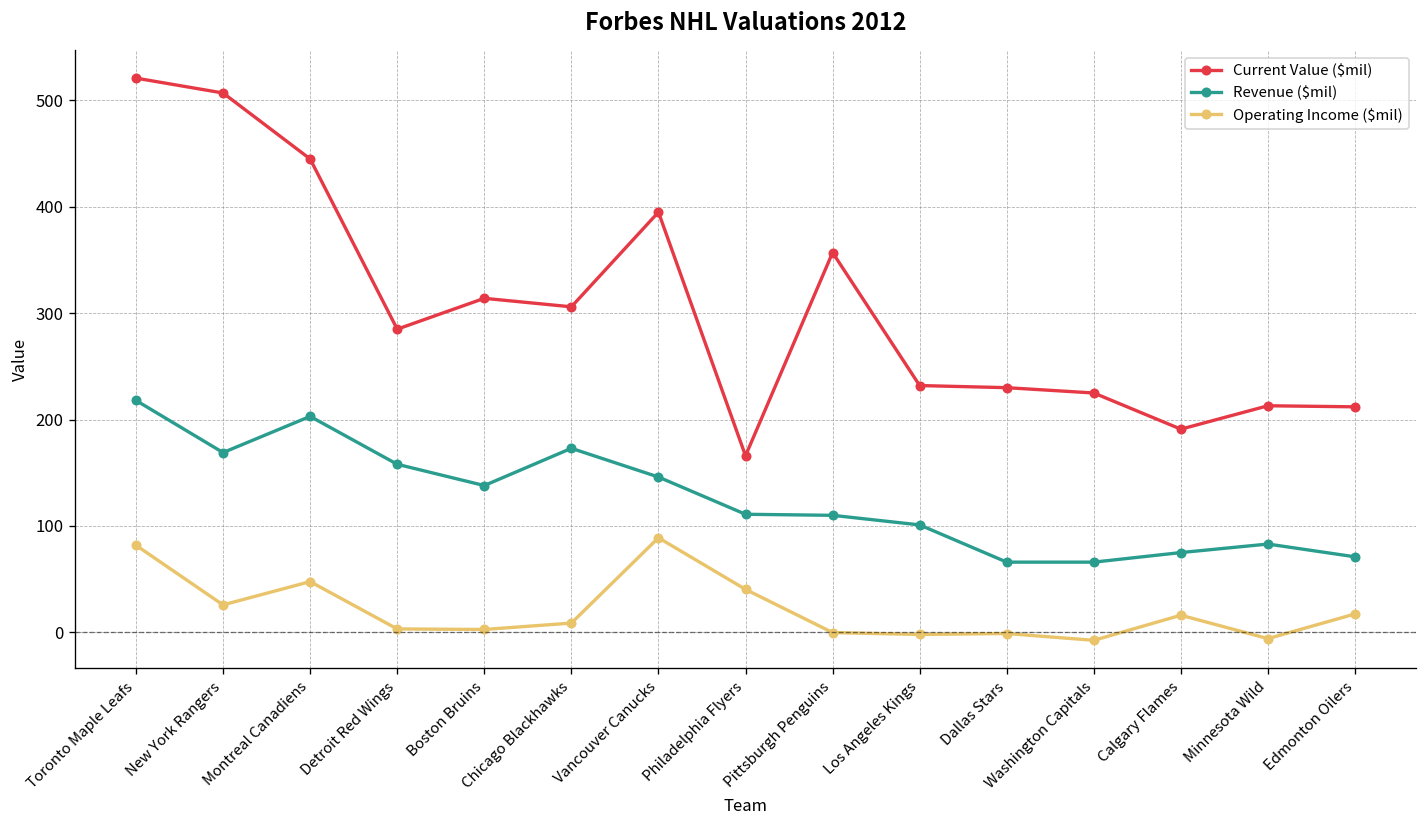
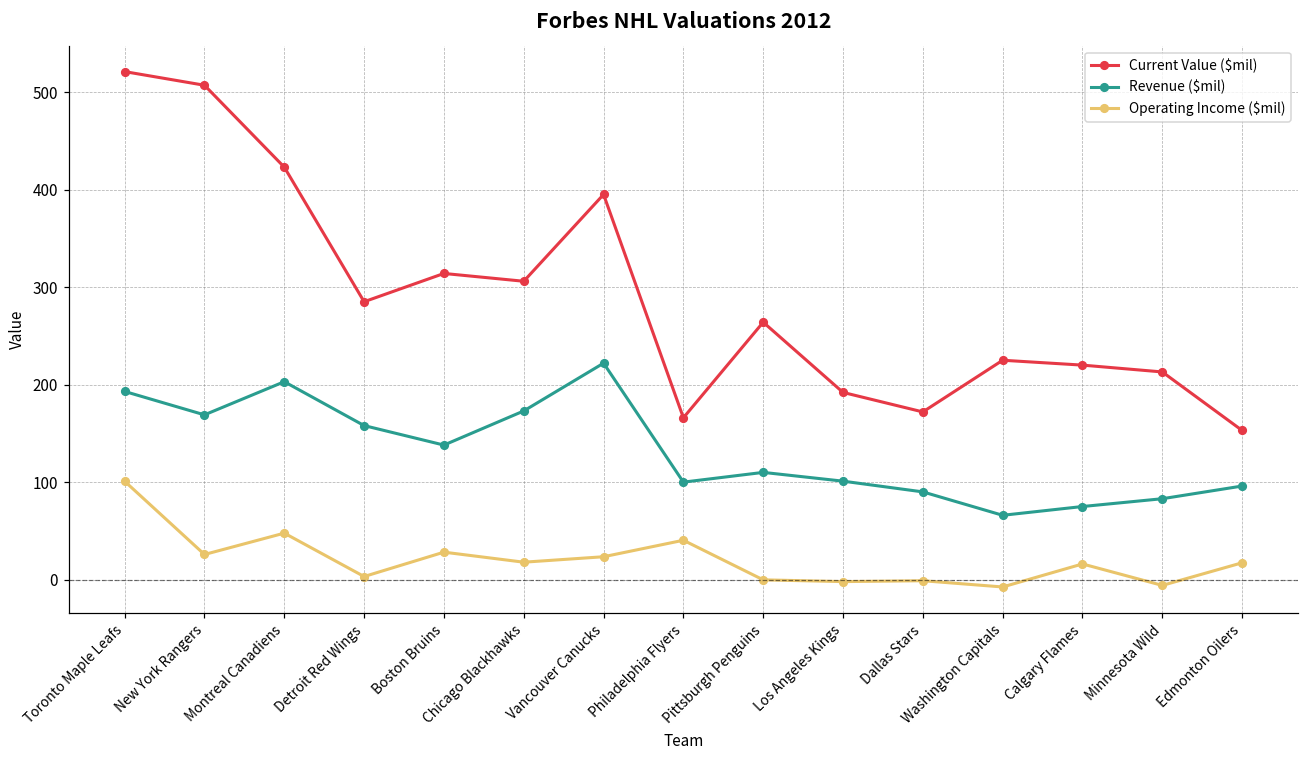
Revenue ($mil), Toronto Maple Leafs: 220 -> 190
Operating Income ($mil), Toronto Maple Leafs: 80 -> 100
Current Value ($mil), Montreal Canadiens: 450 -> 420
Operating Income ($mil), Boston Bruins: 0 -> 30
Operating Income ($mil), Chicago Blackhawks: 10 -> 20
Revenue ($mil), Vancouver Canucks: 150 -> 220
Operating Income ($mil), Vancouver Canucks: 90 -> 20
Revenue ($mil), Philadelphia Flyers: 110 -> 100
Current Value ($mil), Pittsburgh Penguins: 360 -> 260
Current Value ($mil), Los Angeles Kings: 230 -> 190
Current Value ($mil), Dallas Stars: 230 -> 170
Revenue ($mil), Dallas Stars: 70 -> 90
Current Value ($mil), Calgary Flames: 190 -> 220
Current Value ($mil), Edmonton Oilers: 210 -> 150
Revenue ($mil), Edmonton Oilers: 70 -> 100
